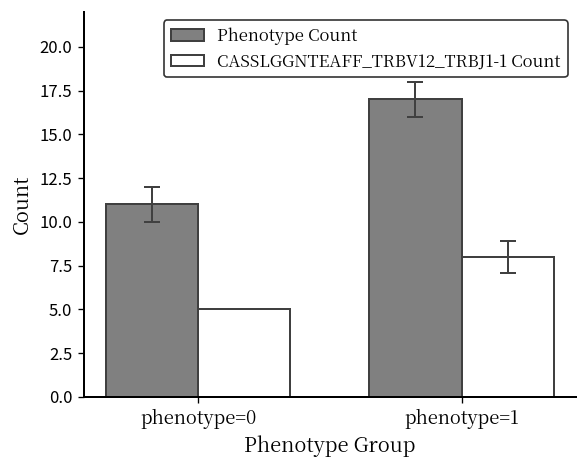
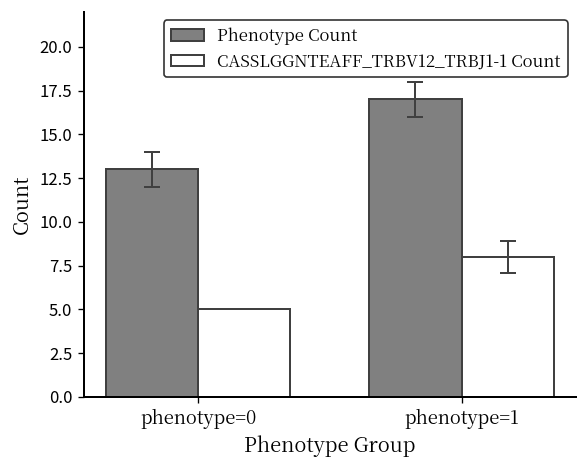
Phenotype Count, phenotype=0: 11 -> 13
